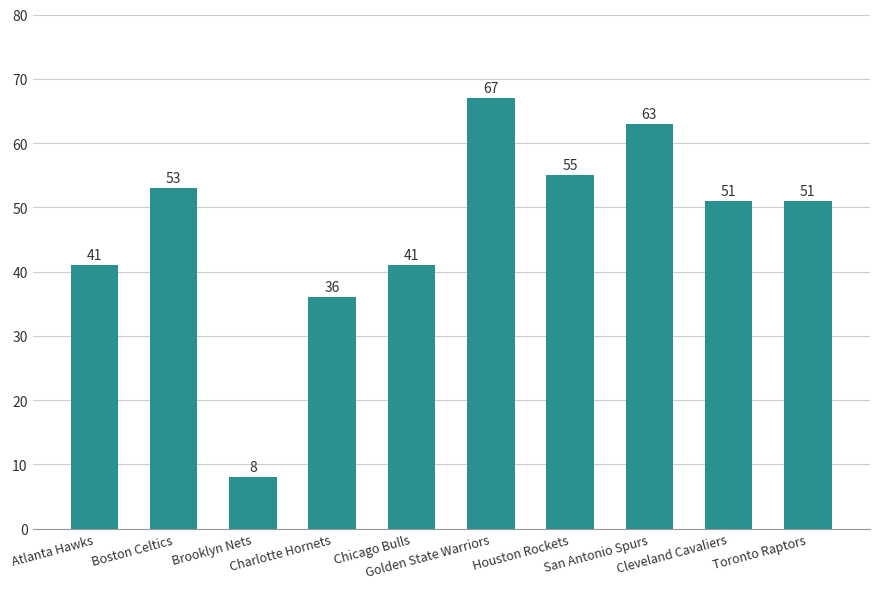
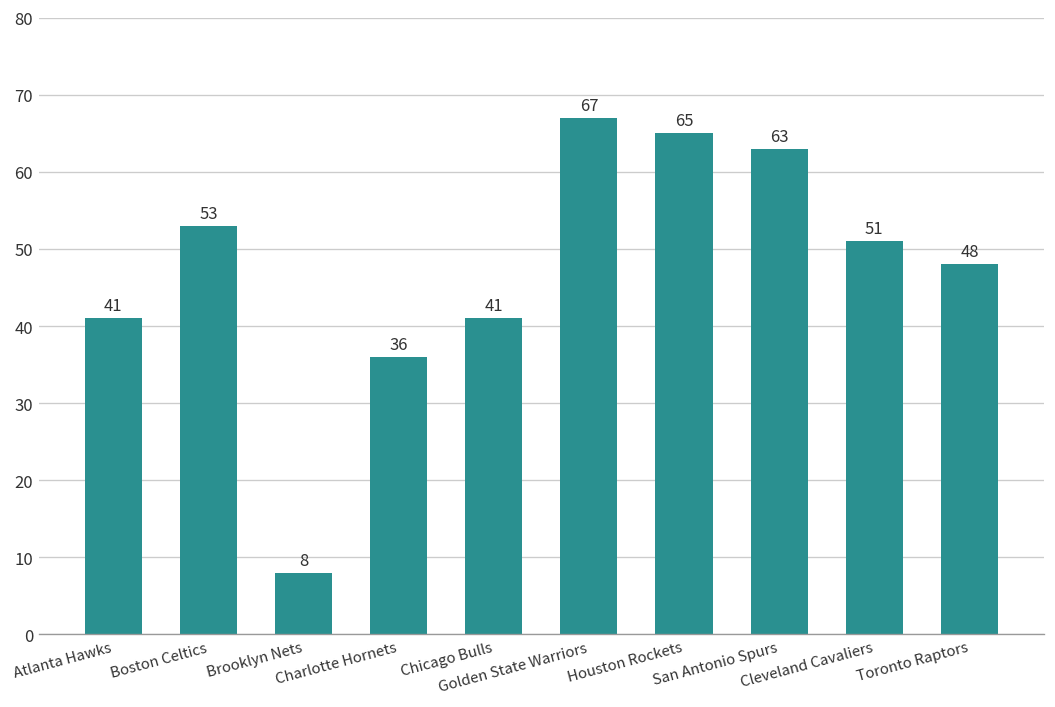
Houston Rockets: 55 -> 65
Toronto Raptors: 51 -> 48
